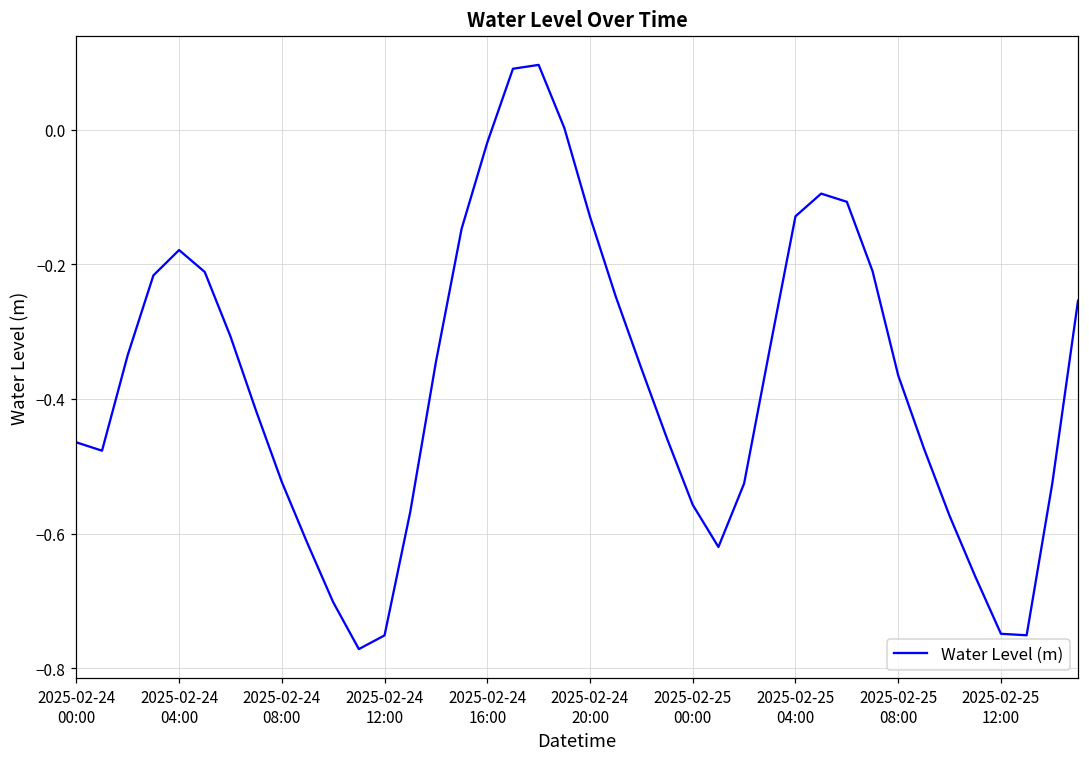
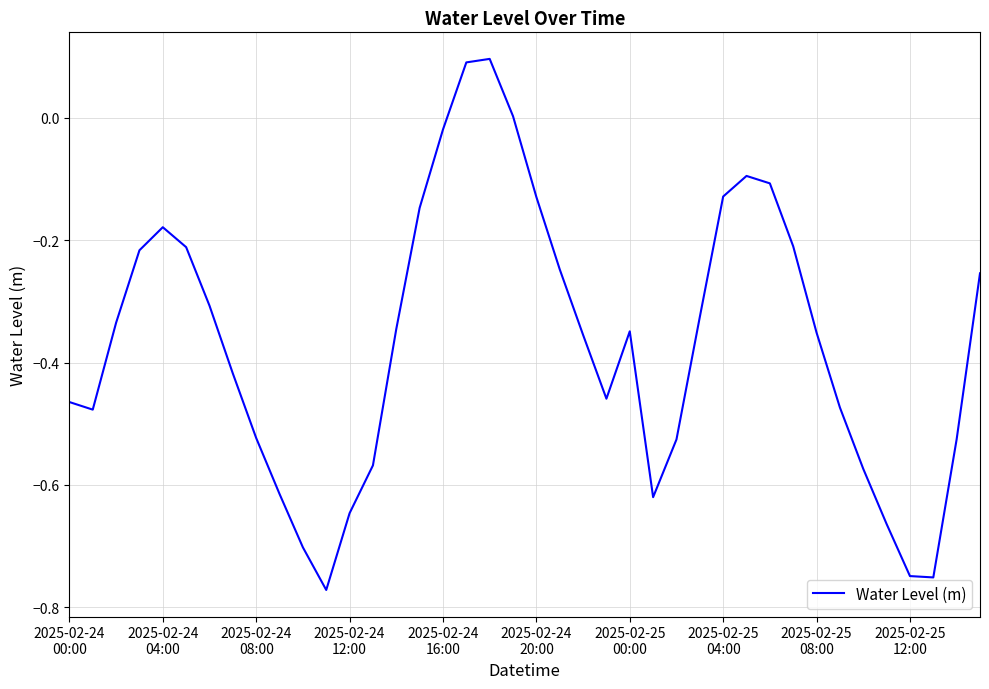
2025-02-24 12:00: -0.75 -> -0.65
2025-02-25 00:00: -0.56 -> -0.35
2025-02-25 08:00: -0.37 -> -0.35
